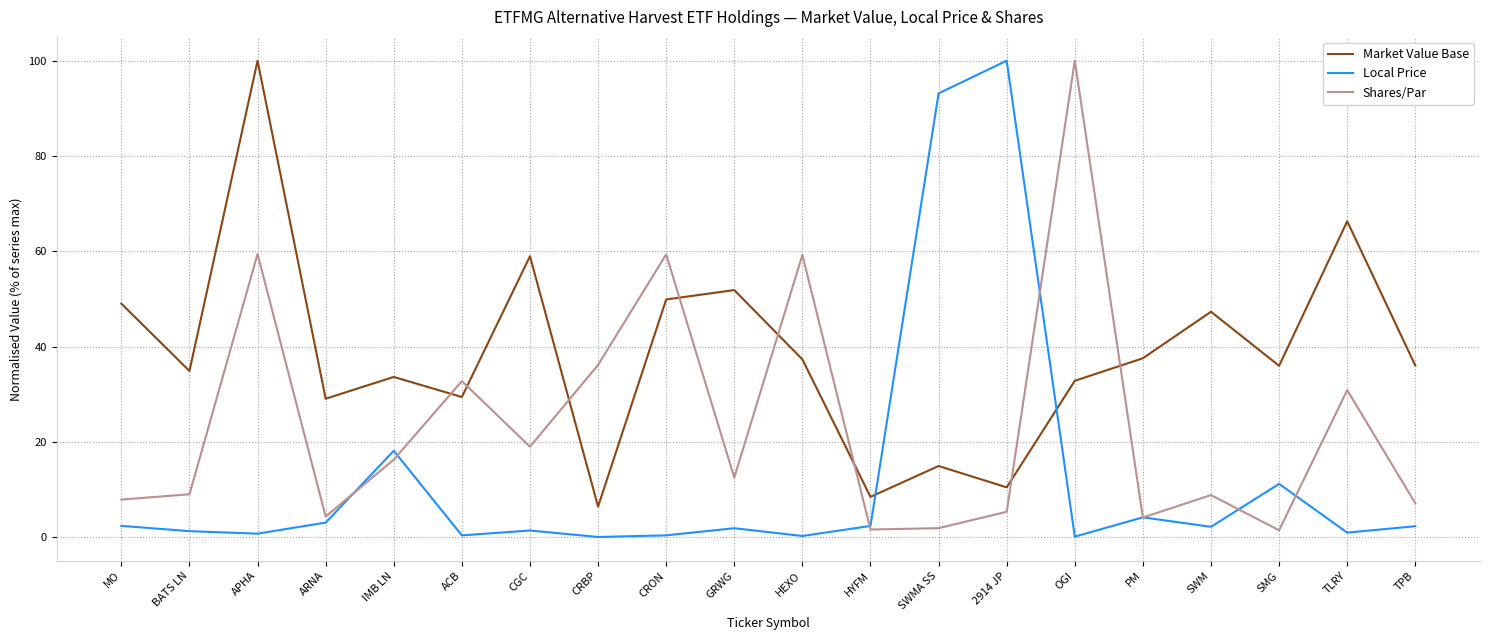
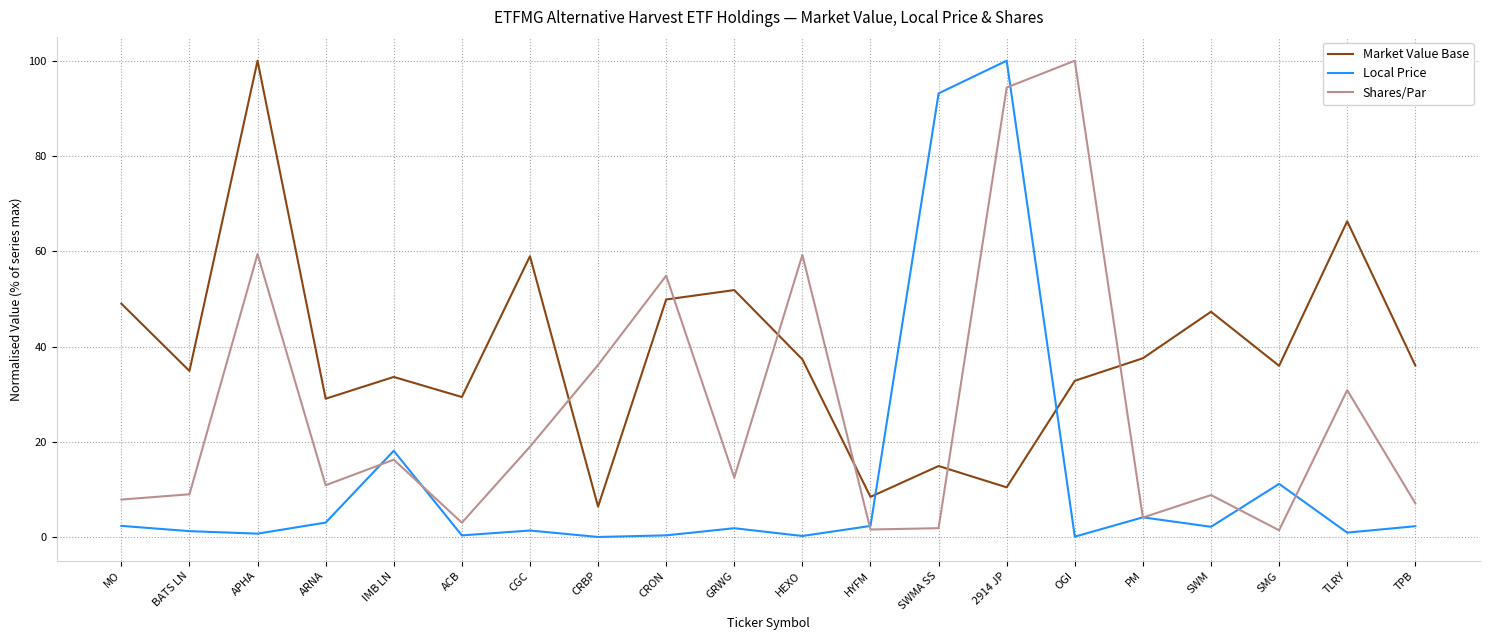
Shares/Par, ARNA: 4 -> 11
Shares/Par, ACB: 33 -> 3
Shares/Par, CRON: 59 -> 55
Shares/Par, 2914 JP: 5 -> 94
